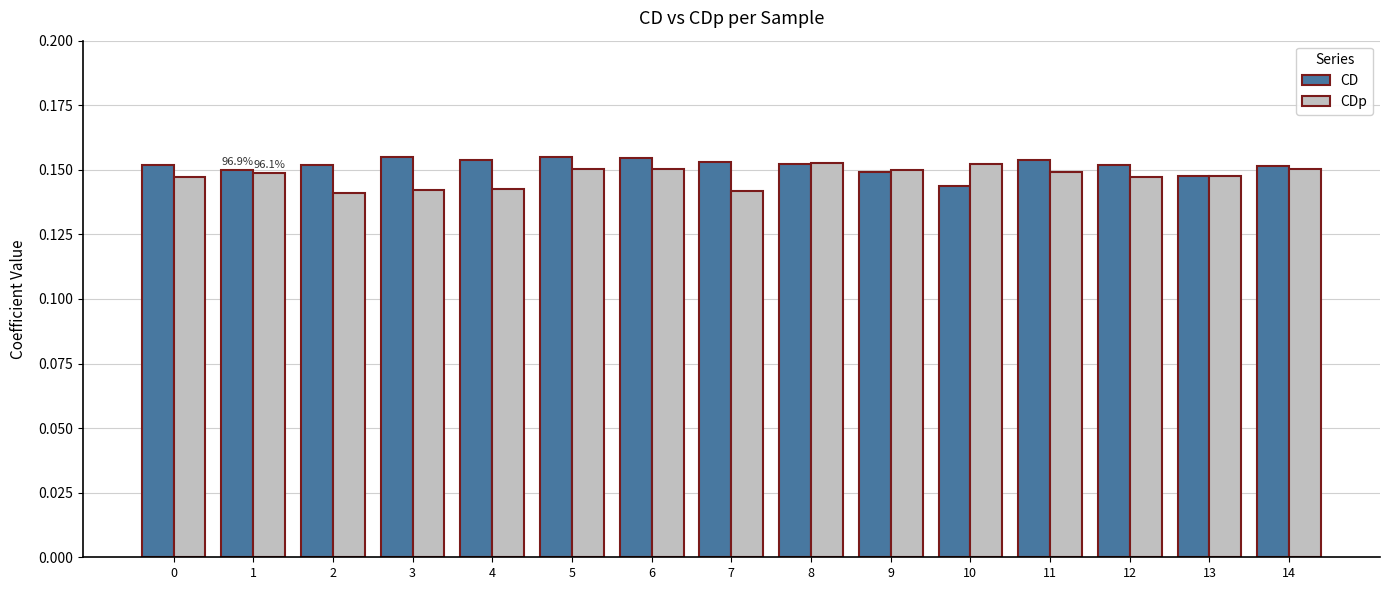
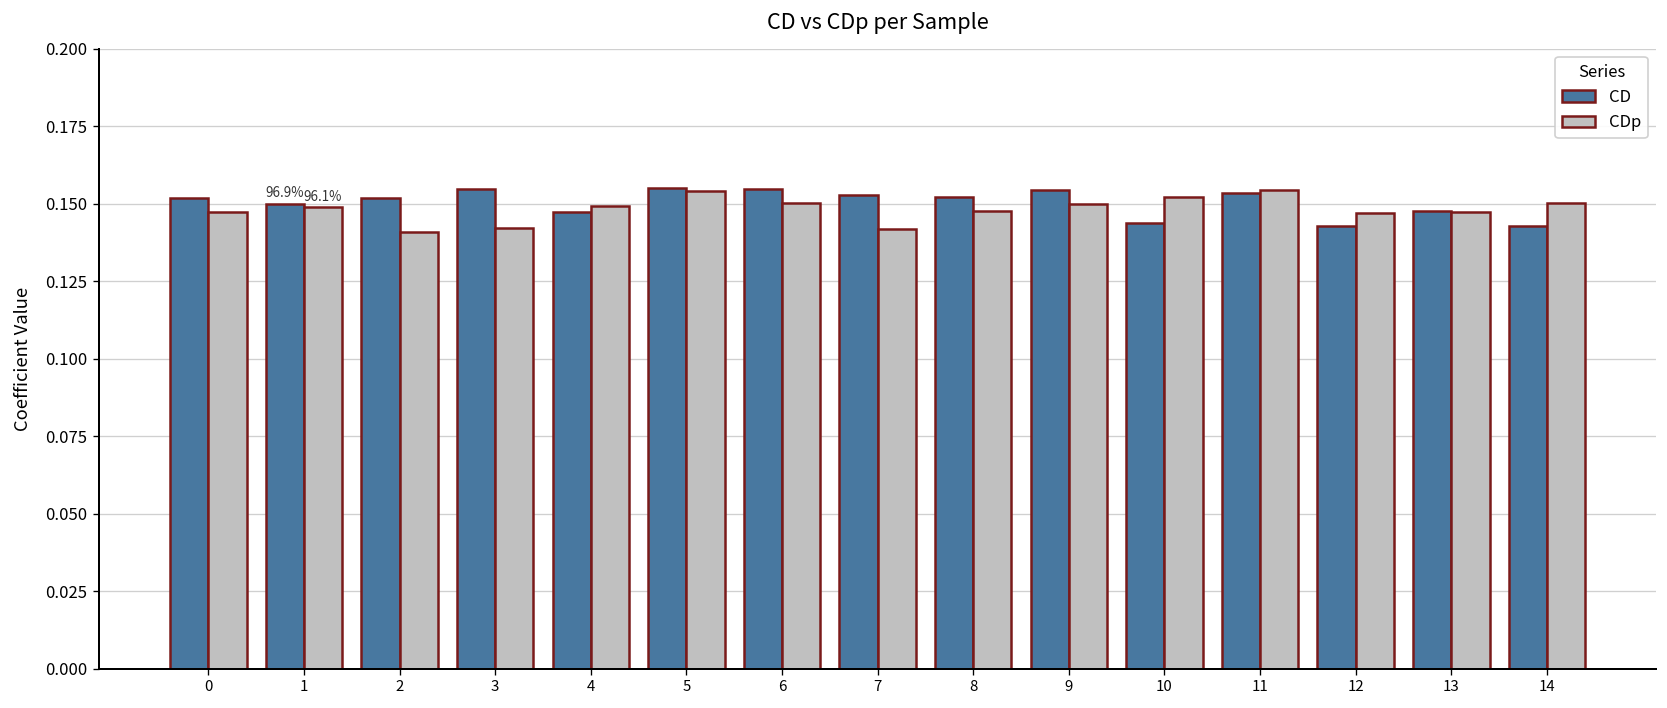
CD, 4: 0.154 -> 0.147
CDp, 4: 0.143 -> 0.149
CDp, 5: 0.150 -> 0.154
CDp, 8: 0.152 -> 0.148
CD, 9: 0.149 -> 0.154
CDp, 11: 0.149 -> 0.155
CD, 12: 0.152 -> 0.143
CD, 14: 0.152 -> 0.143
